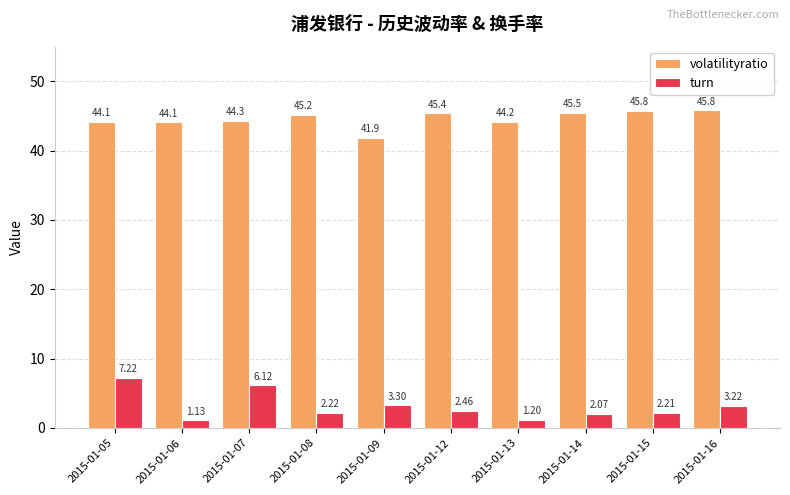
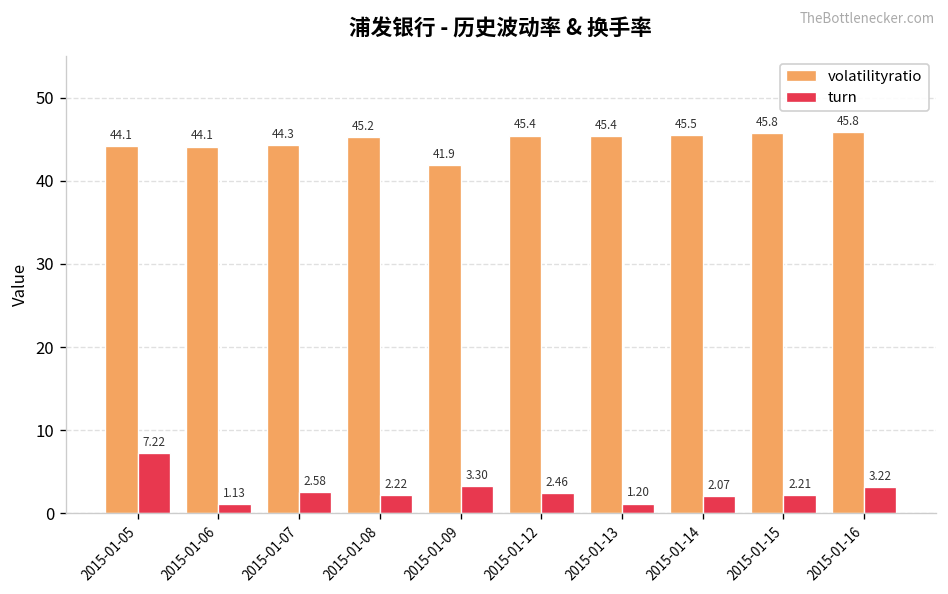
turn, 2015-01-07: 6.12 -> 2.58
volatilityratio, 2015-01-13: 44.2 -> 45.4
